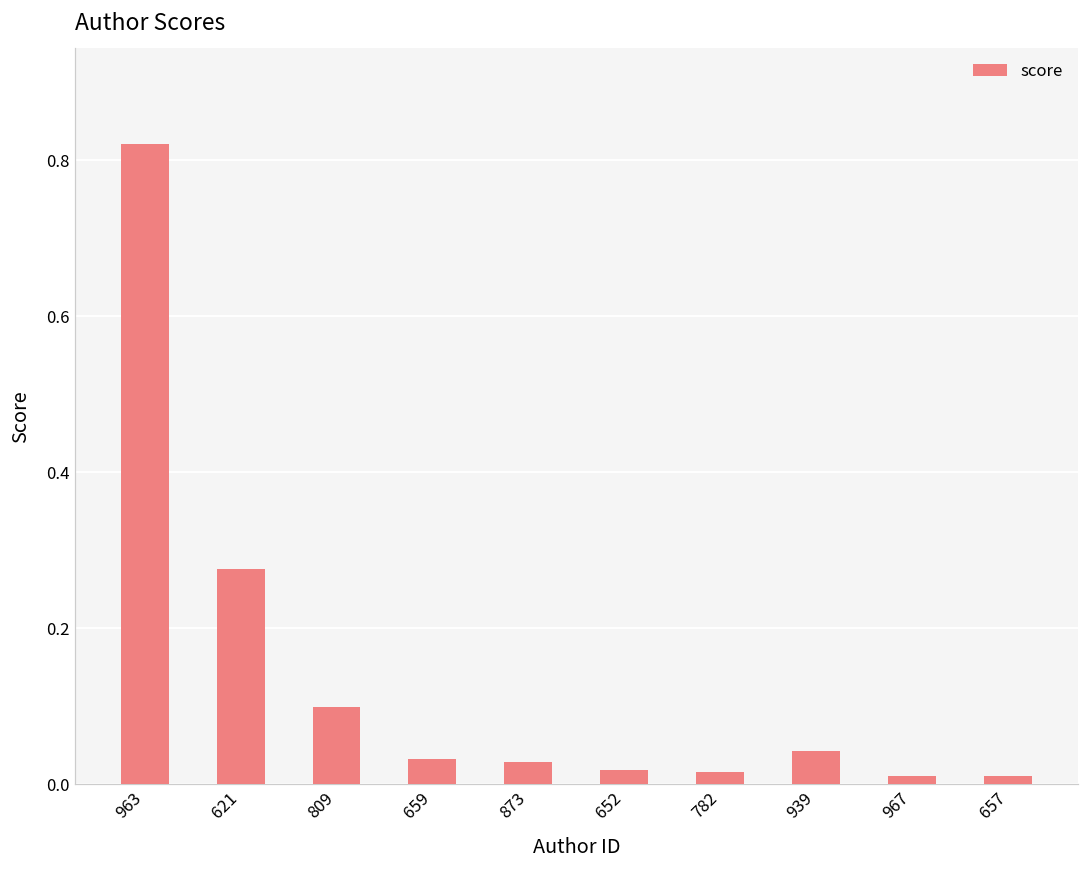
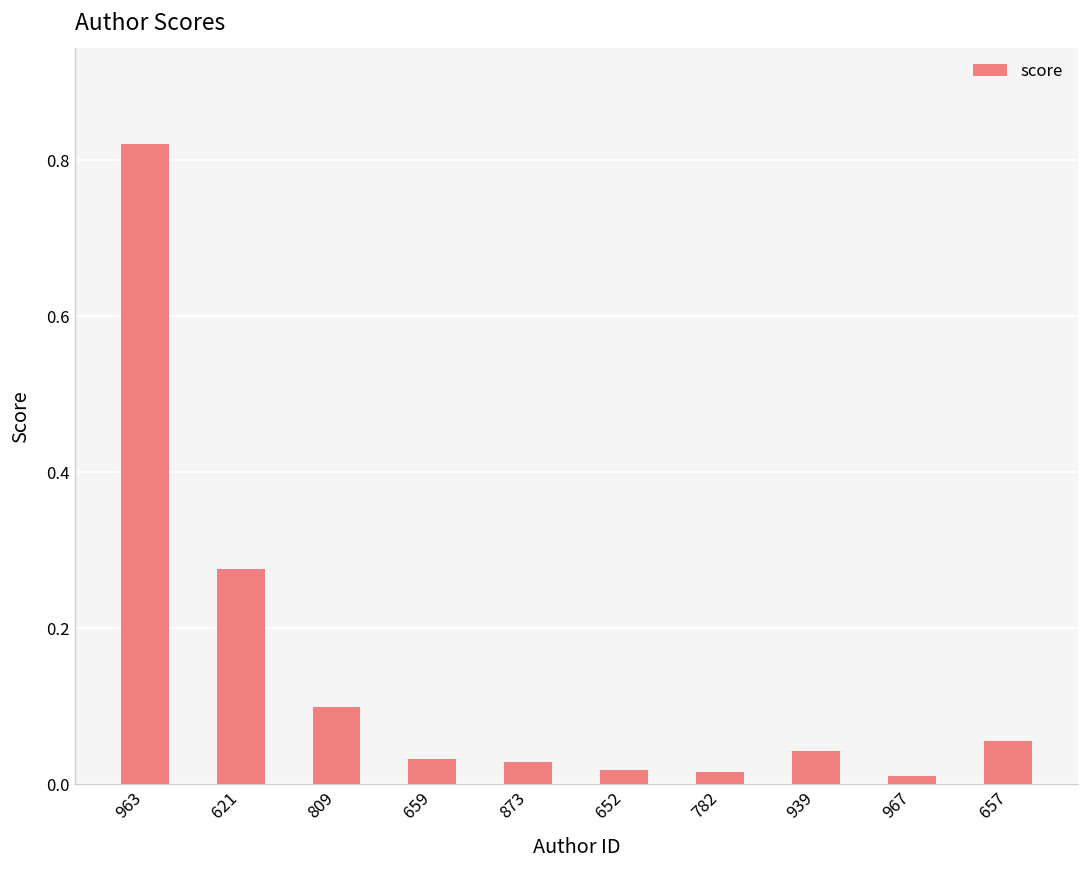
657: 0.01 -> 0.06
